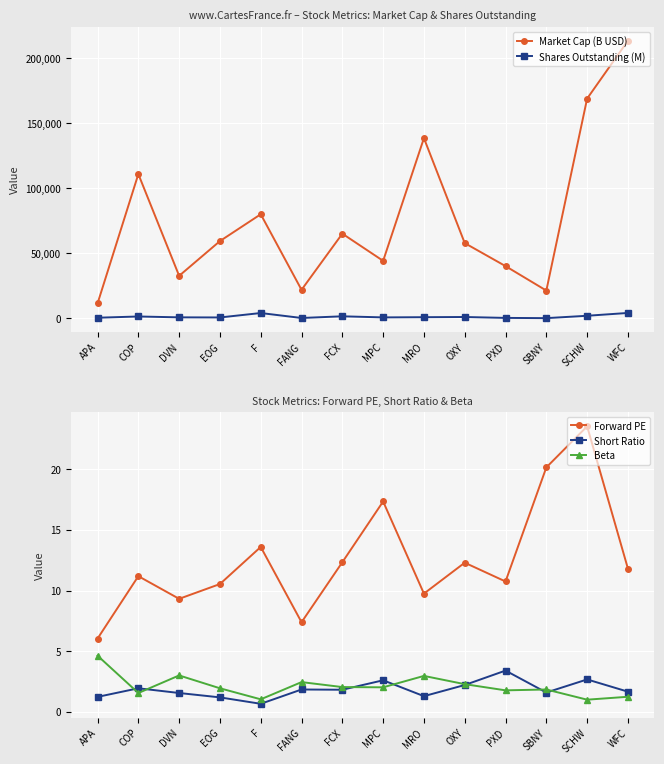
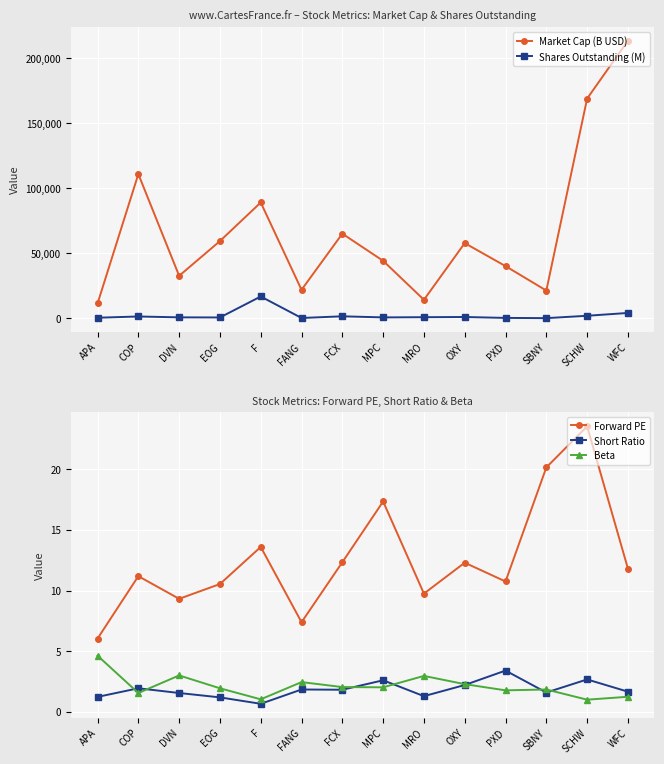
www.CartesFrance.fr – Stock Metrics: Market Cap & Shares Outstanding, Market Cap (B USD), F: 80,000 -> 89,000
www.CartesFrance.fr – Stock Metrics: Market Cap & Shares Outstanding, Shares Outstanding (M), F: 4,000 -> 17,000
www.CartesFrance.fr – Stock Metrics: Market Cap & Shares Outstanding, Market Cap (B USD), MRO: 139,000 -> 14,000
